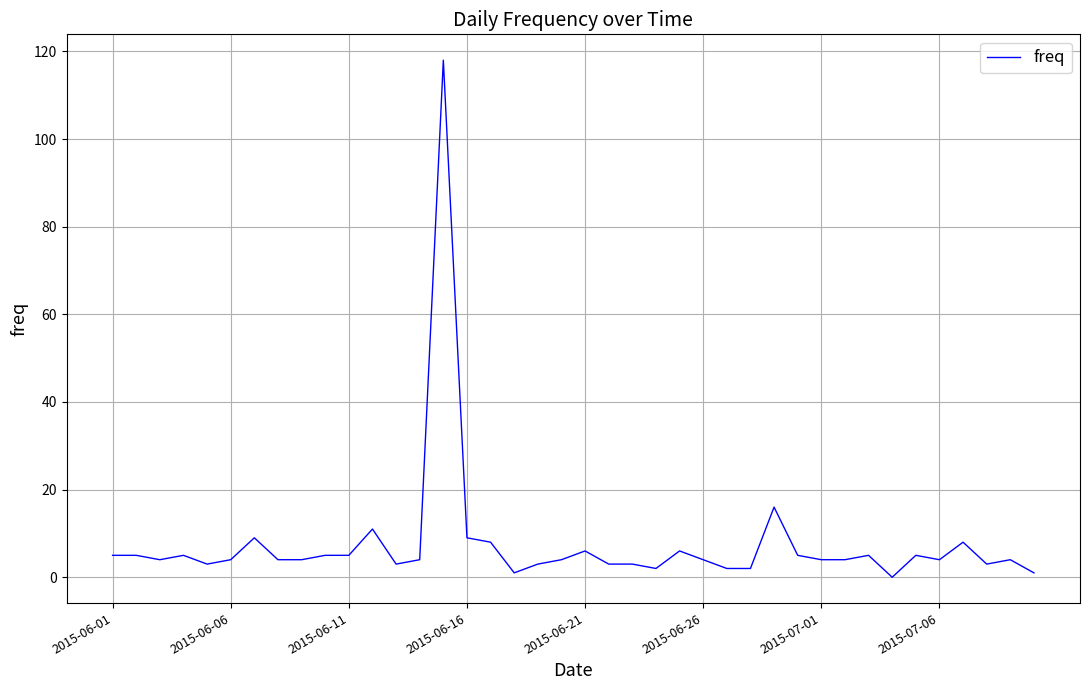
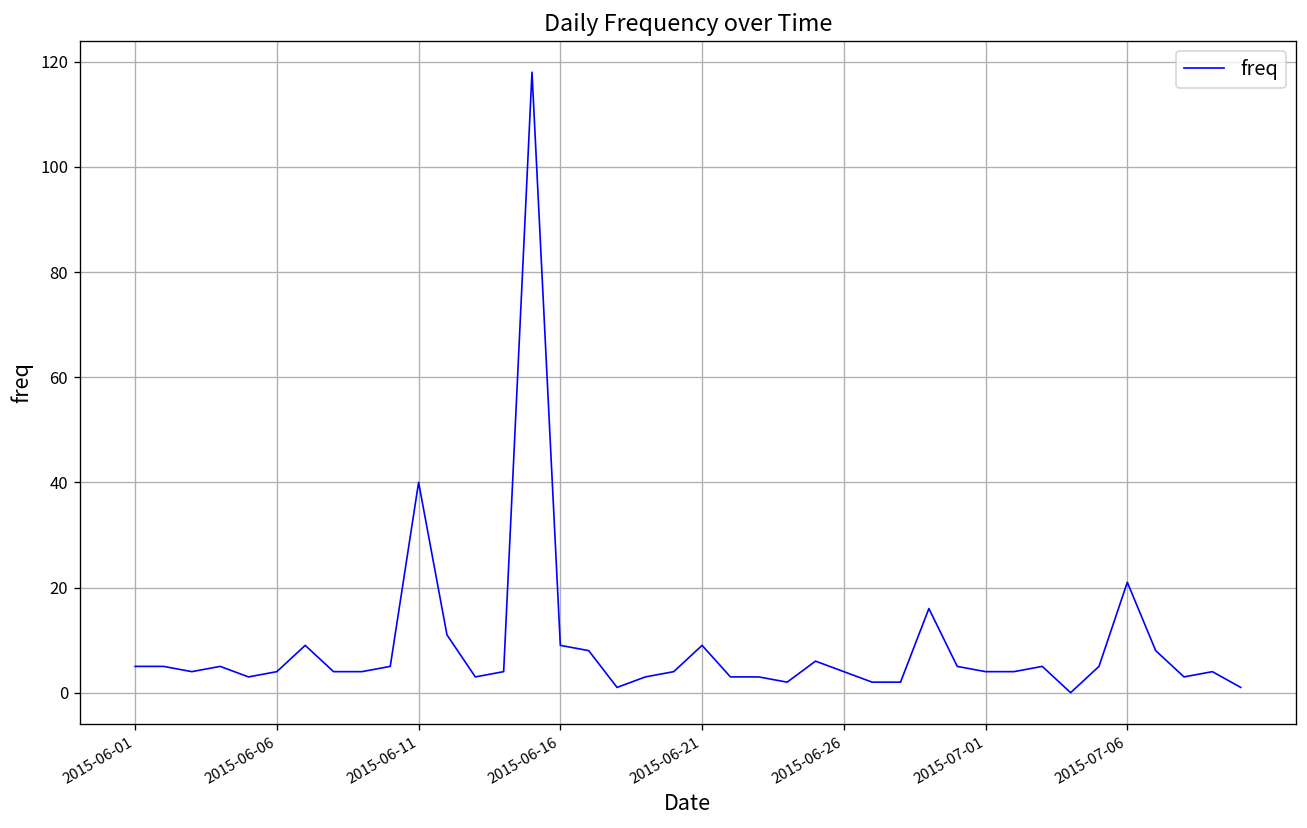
2015-06-11: 5 -> 40
2015-06-21: 6 -> 9
2015-07-06: 4 -> 21
